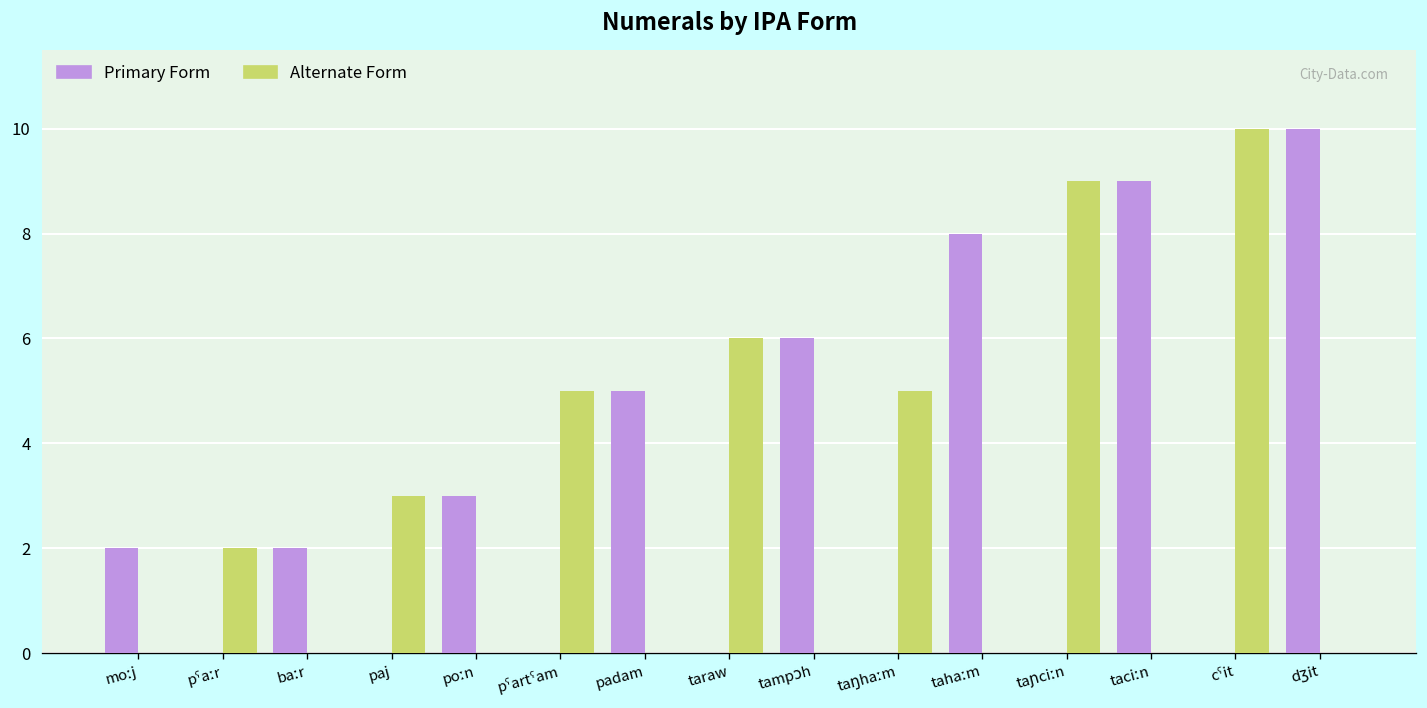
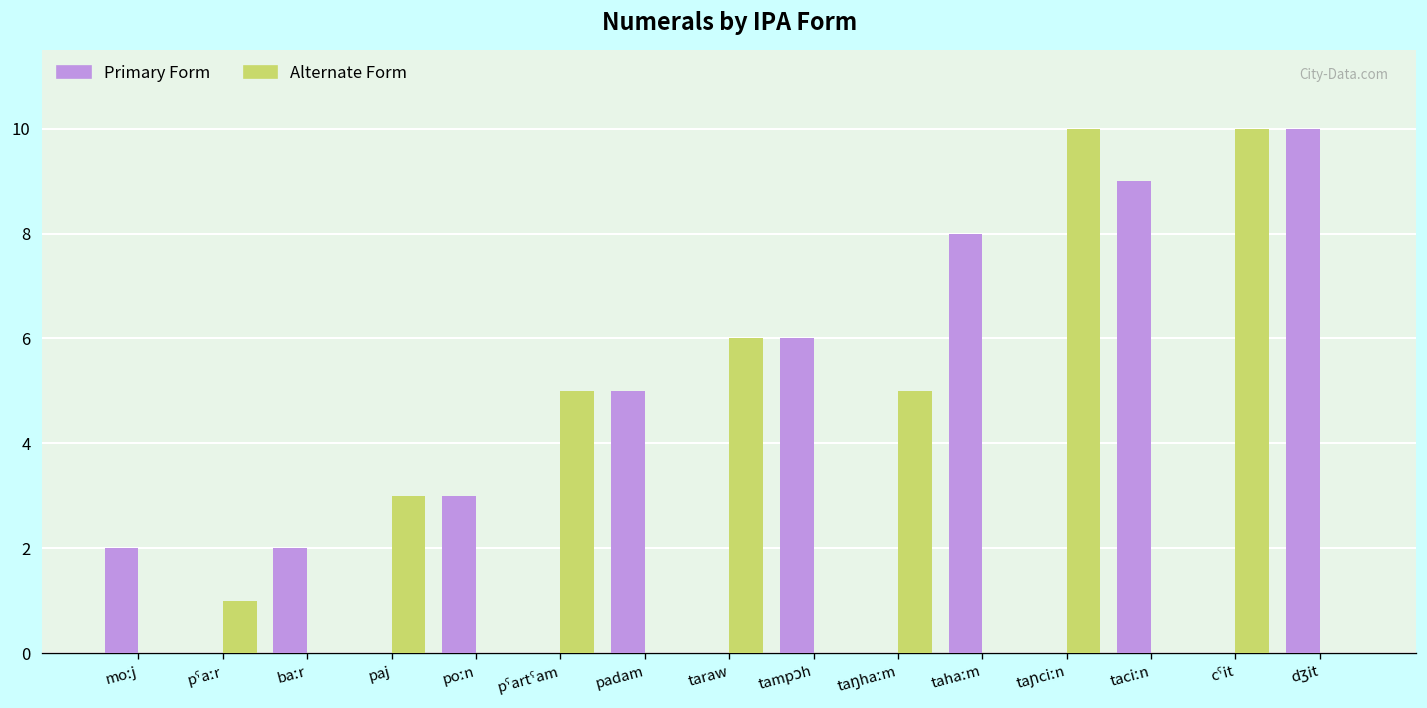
Alternate Form, pˤaːr: 2 -> 1
Alternate Form, taɲciːn: 9 -> 10
